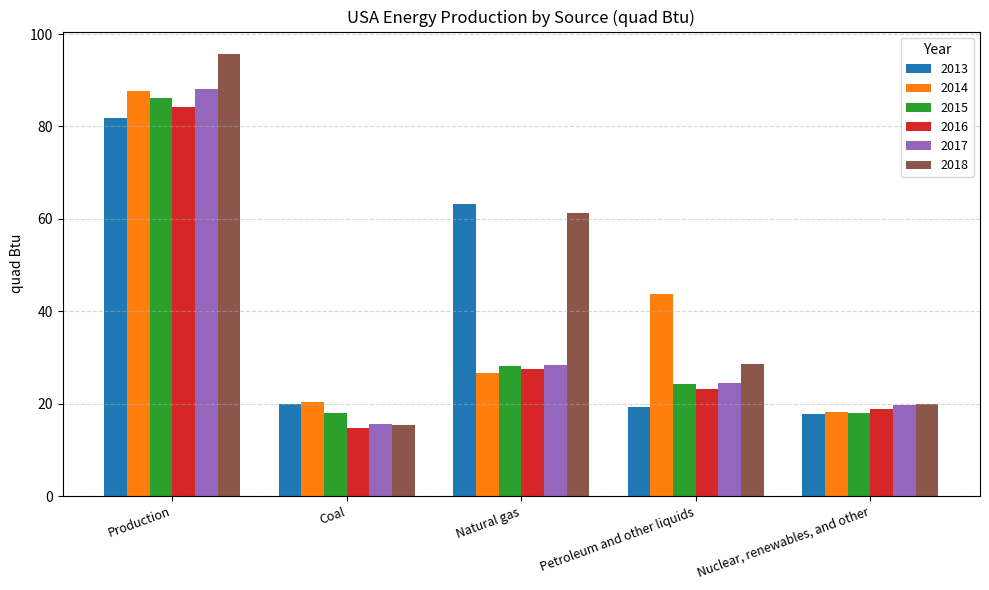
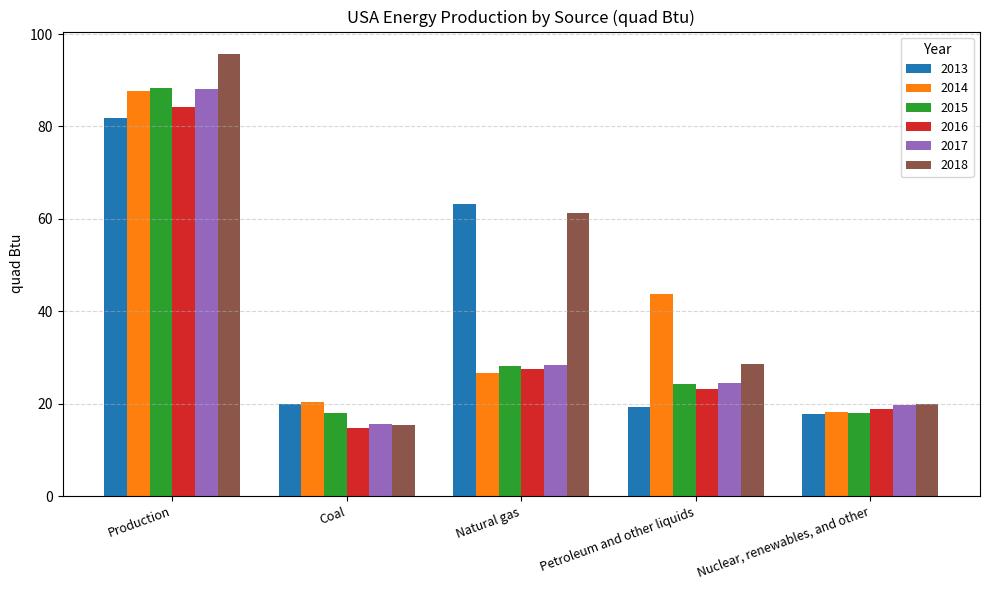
2015, Production: 86 -> 88
